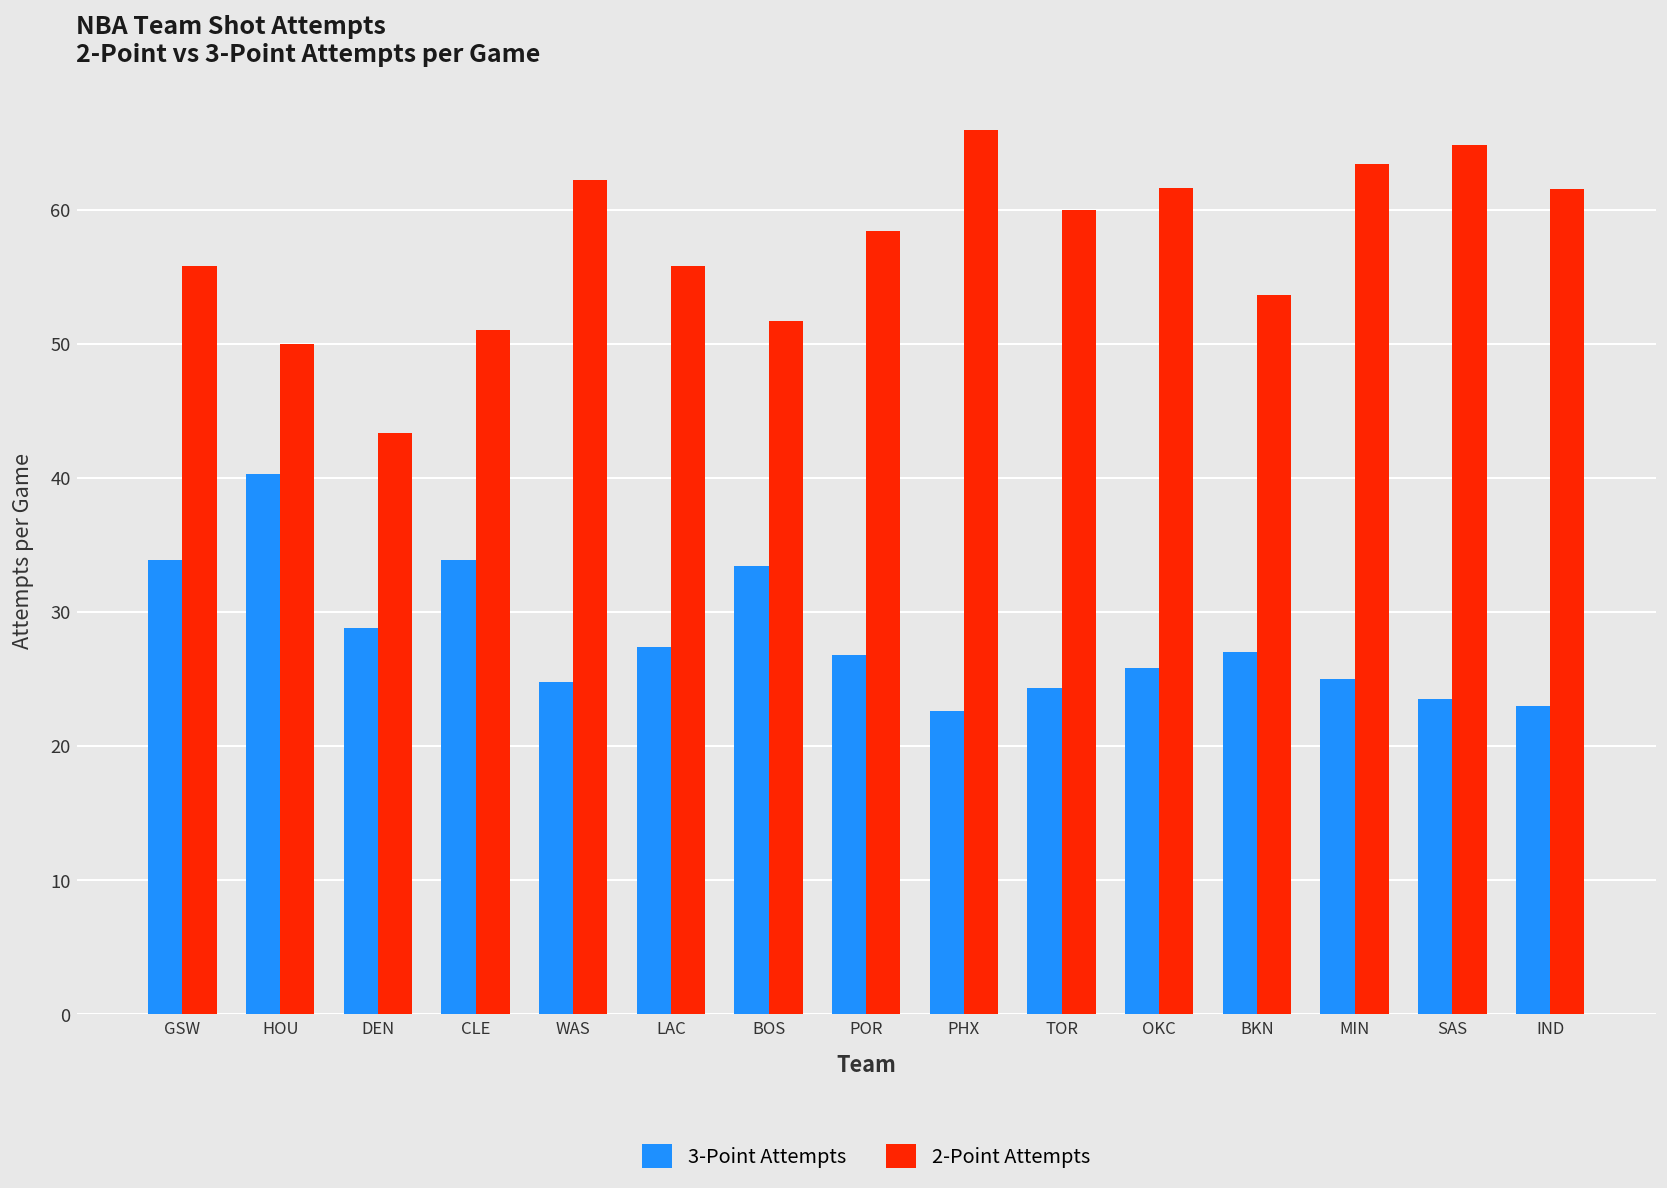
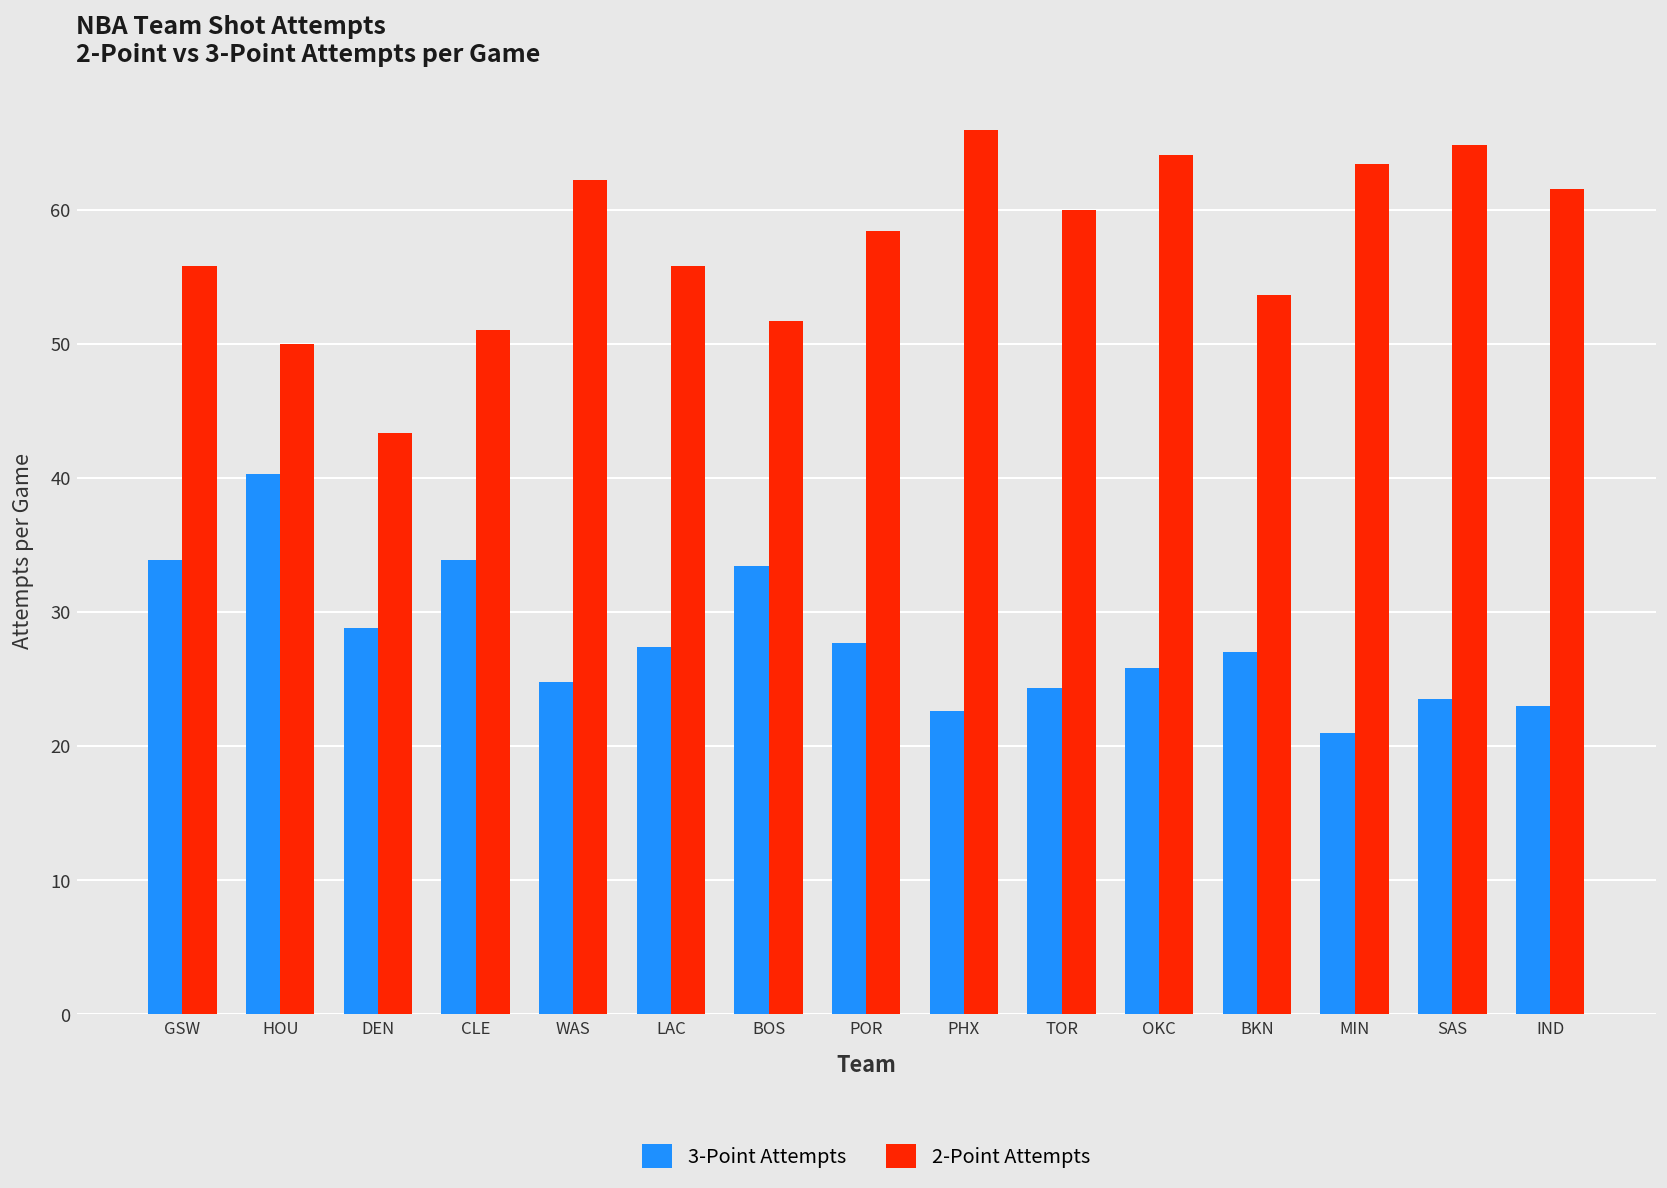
3-Point Attempts, POR: 26.8 -> 27.7
2-Point Attempts, OKC: 61.6 -> 64.1
3-Point Attempts, MIN: 25 -> 21
